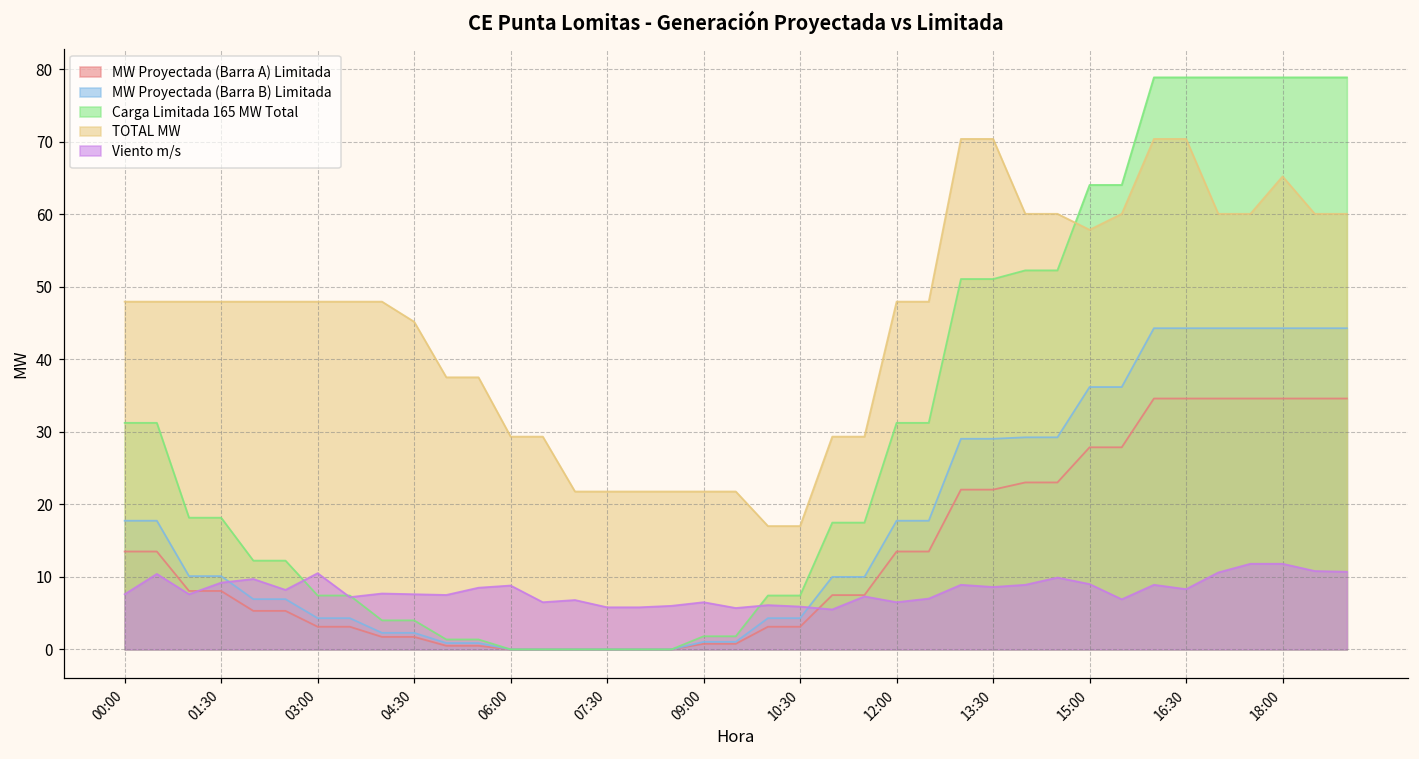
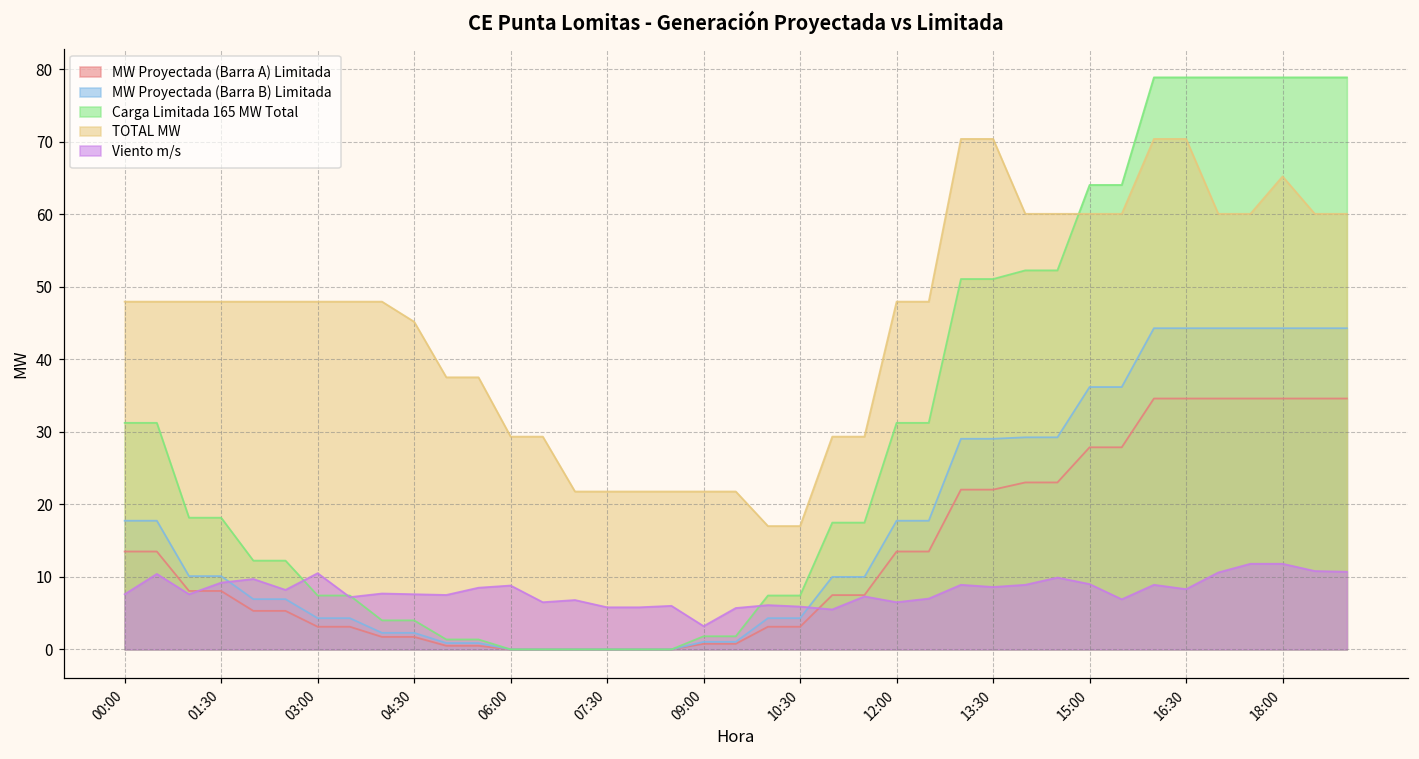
Viento m/s, 09:00: 7 -> 3
TOTAL MW, 15:00: 58 -> 60
